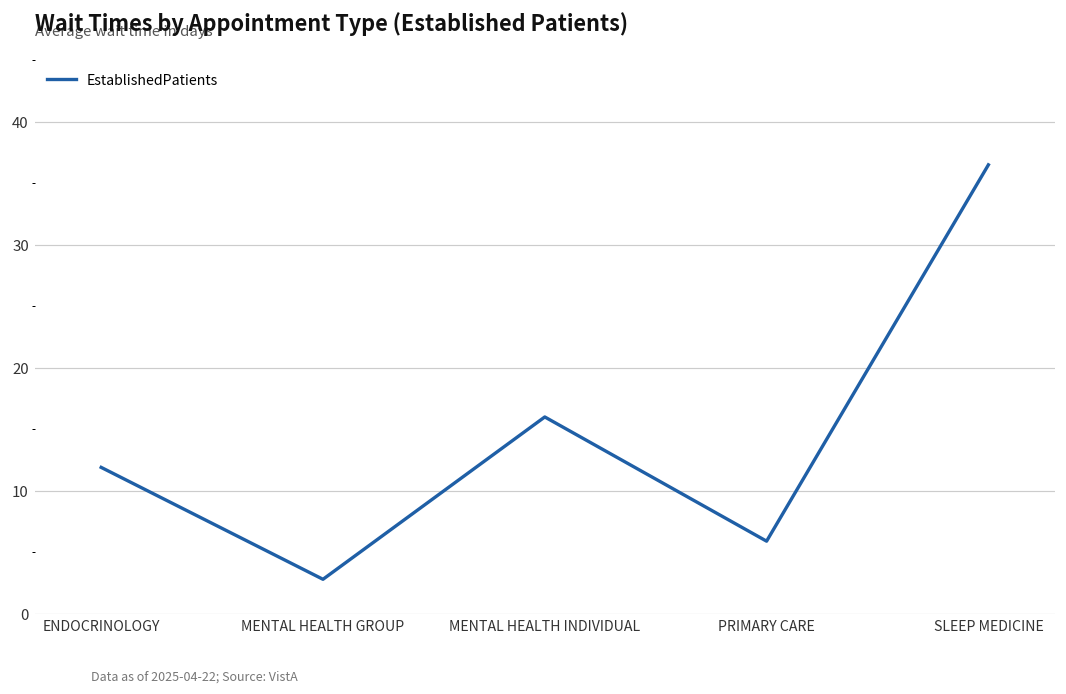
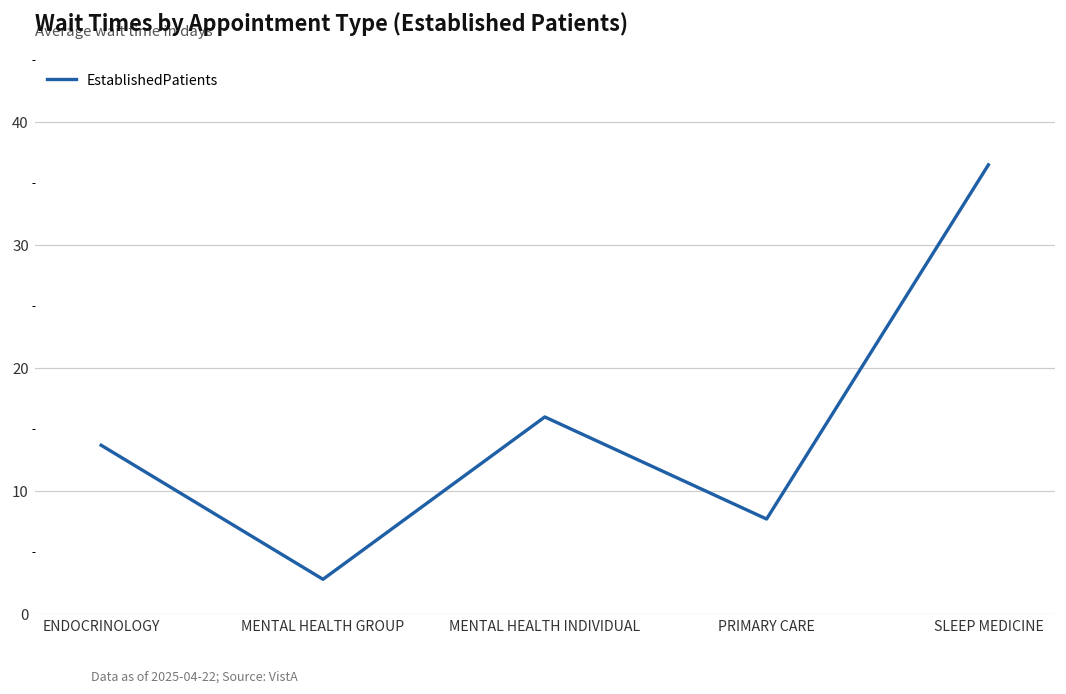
ENDOCRINOLOGY: 11.9 -> 13.7
PRIMARY CARE: 5.9 -> 7.7
